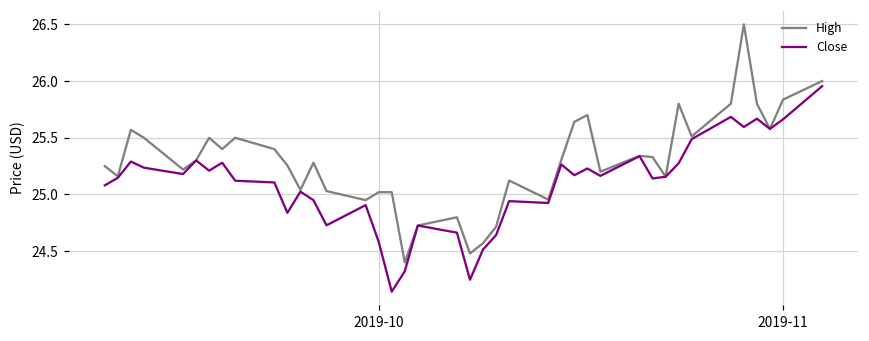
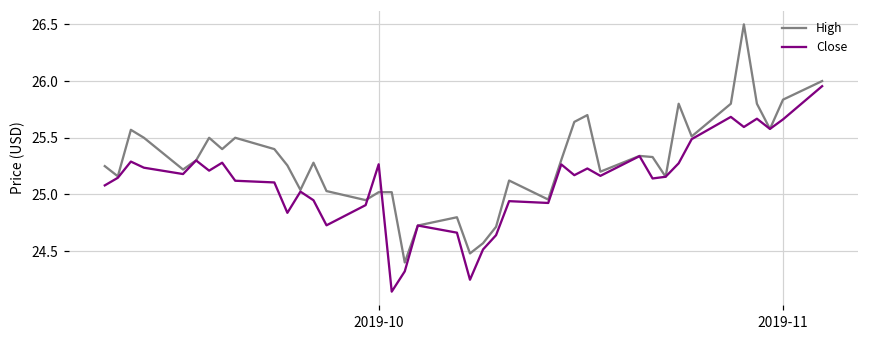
Close, 2019-10: 24.58 -> 25.27
